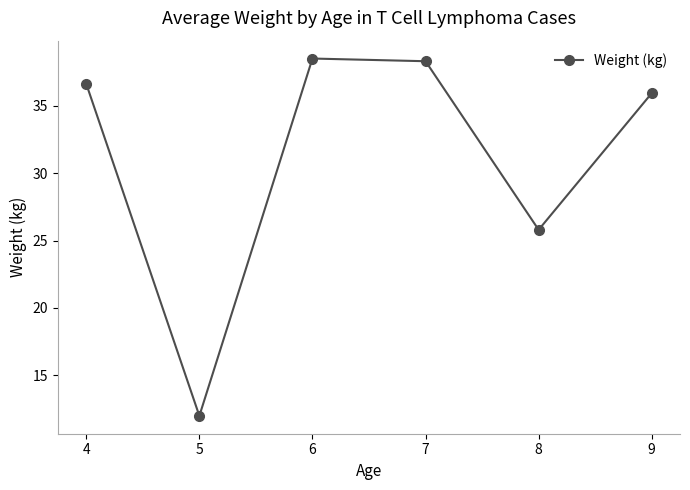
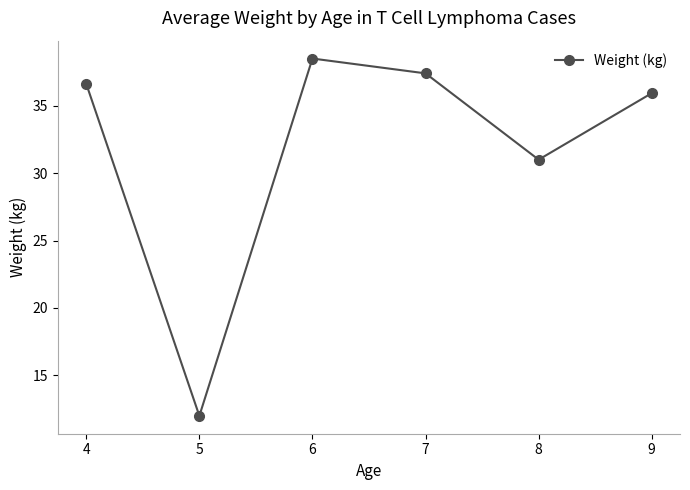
7: 38.3 -> 37.4
8: 25.8 -> 31.0
